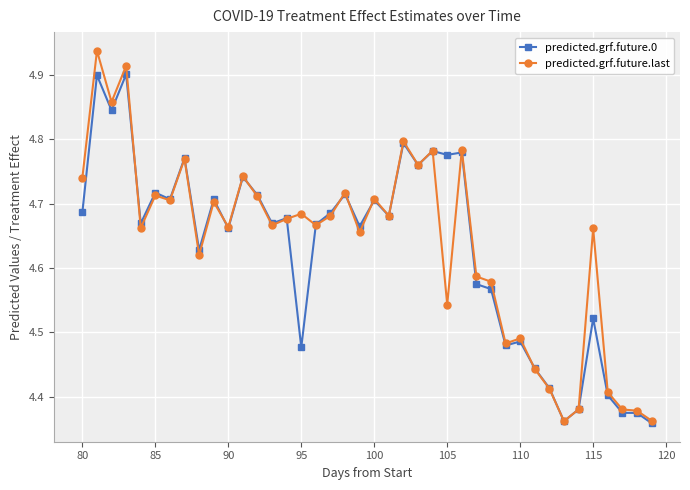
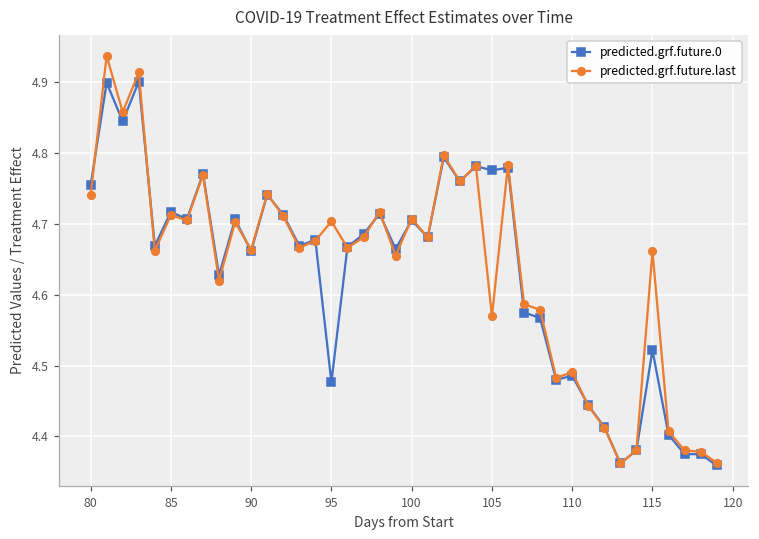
predicted.grf.future.0, 80: 4.69 -> 4.75
predicted.grf.future.last, 95: 4.68 -> 4.70
predicted.grf.future.last, 105: 4.54 -> 4.57
